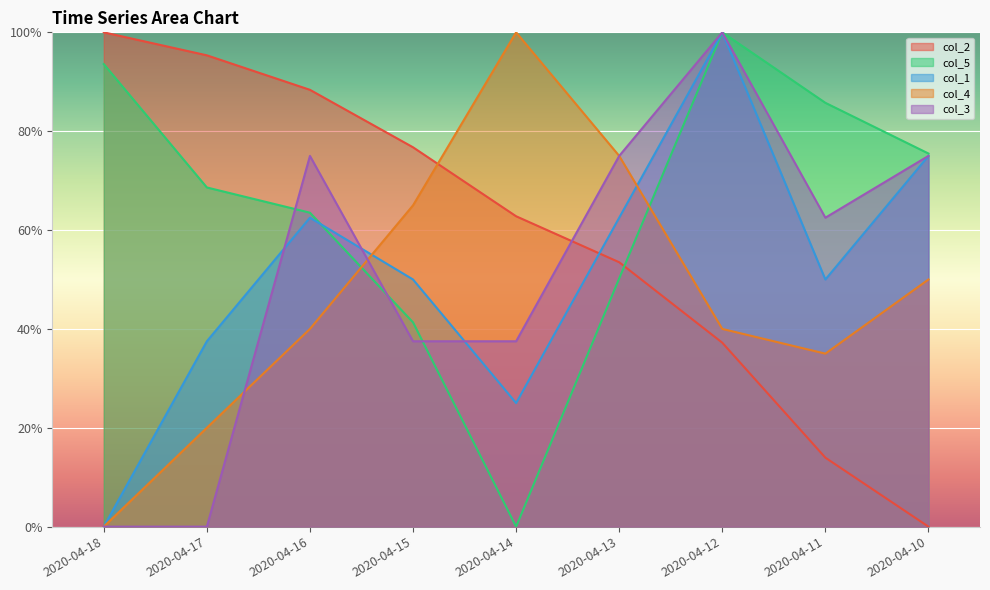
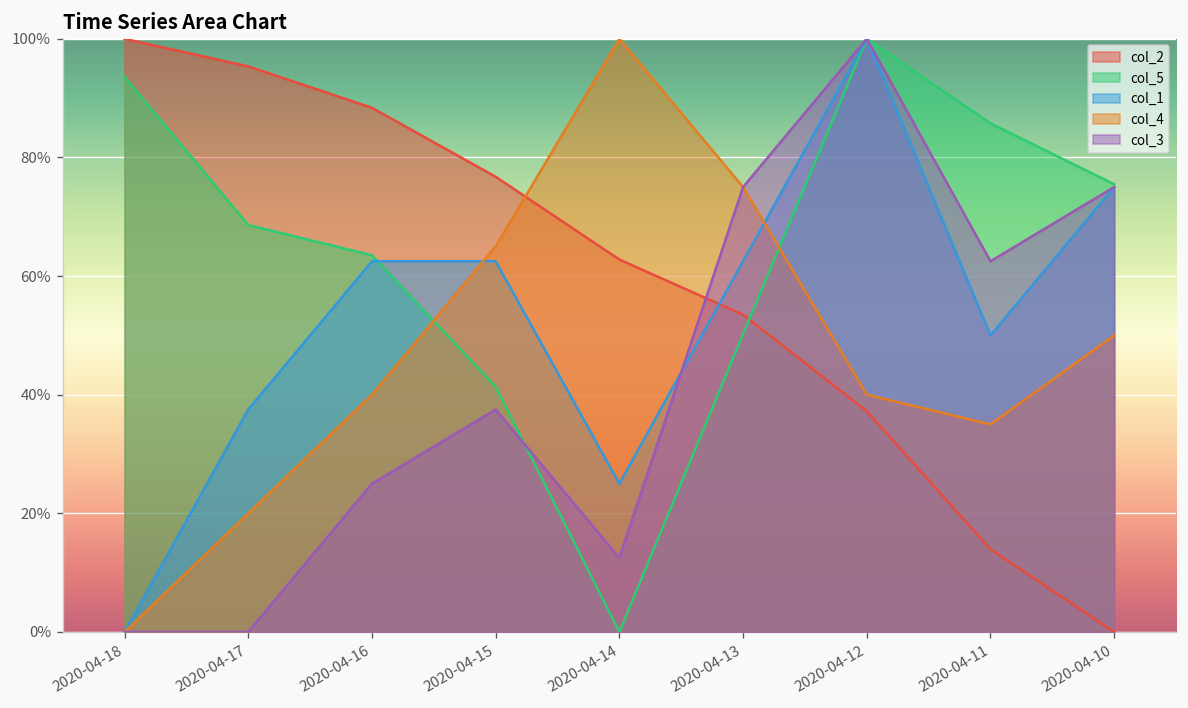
col_3, 2020-04-16: 75% -> 25%
col_1, 2020-04-15: 50% -> 63%
col_3, 2020-04-14: 38% -> 13%
